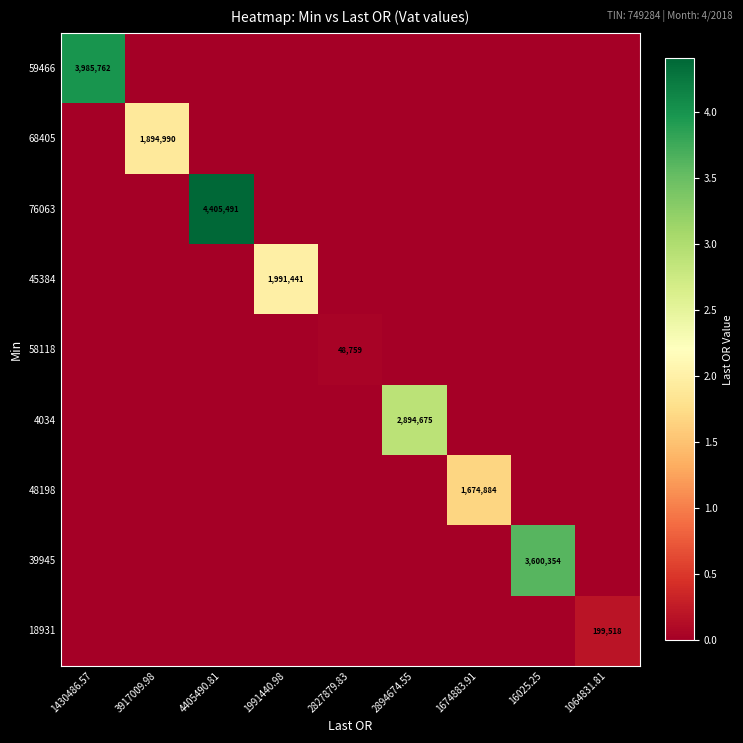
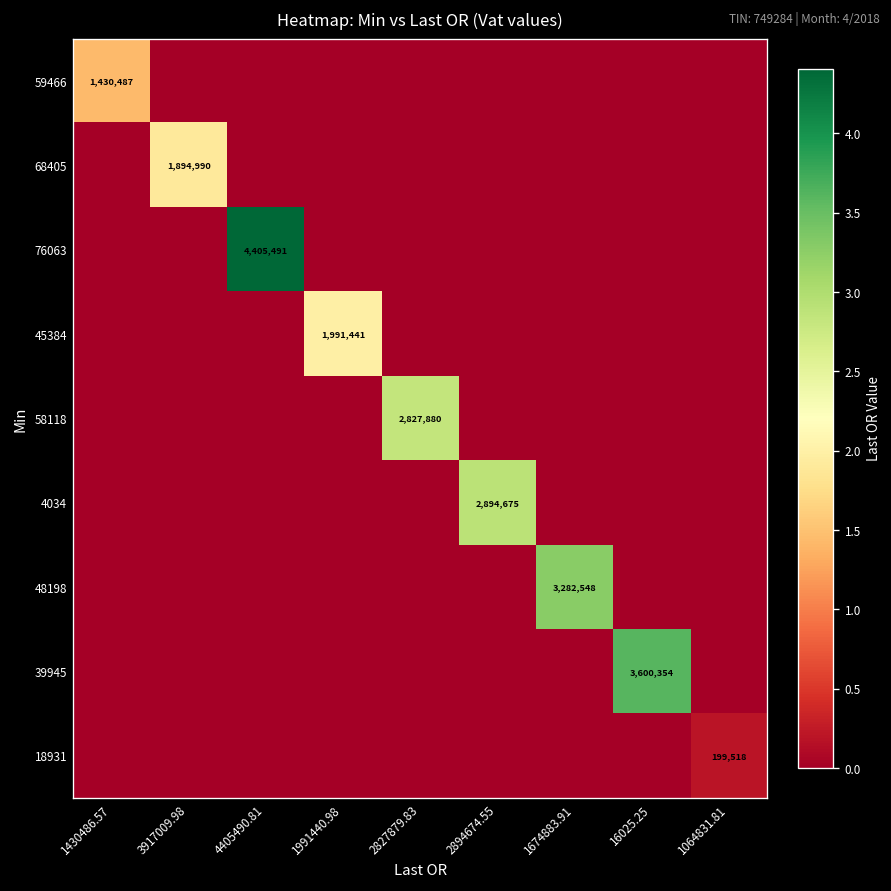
59466, 1430486.57: 3,985,762 -> 1,430,487
58118, 2827879.83: 48,759 -> 2,827,880
48198, 1674883.91: 1,674,884 -> 3,282,548
